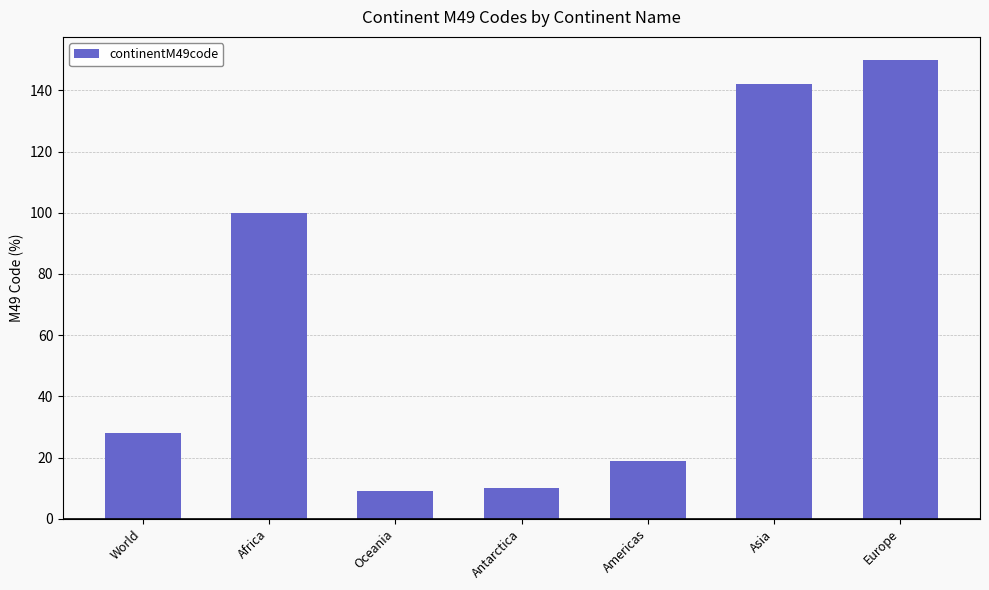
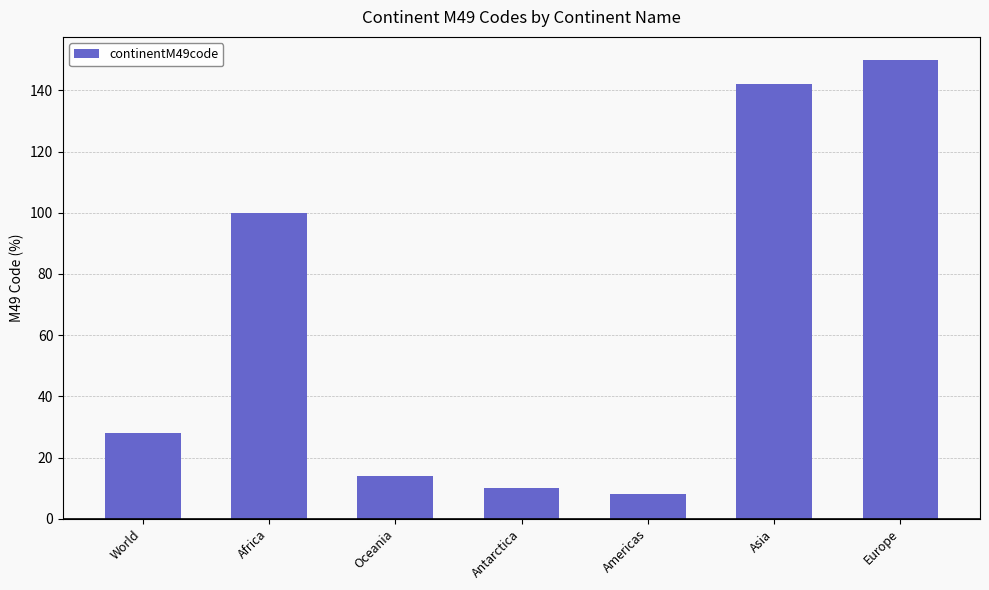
Oceania: 9 -> 14
Americas: 19 -> 8
